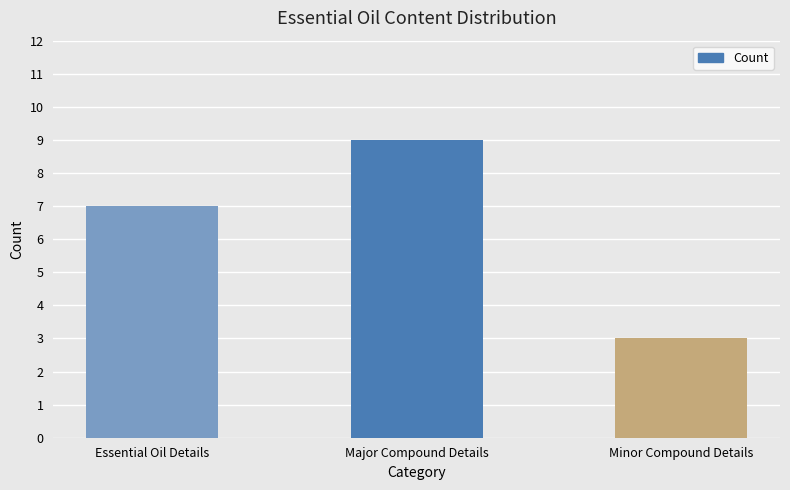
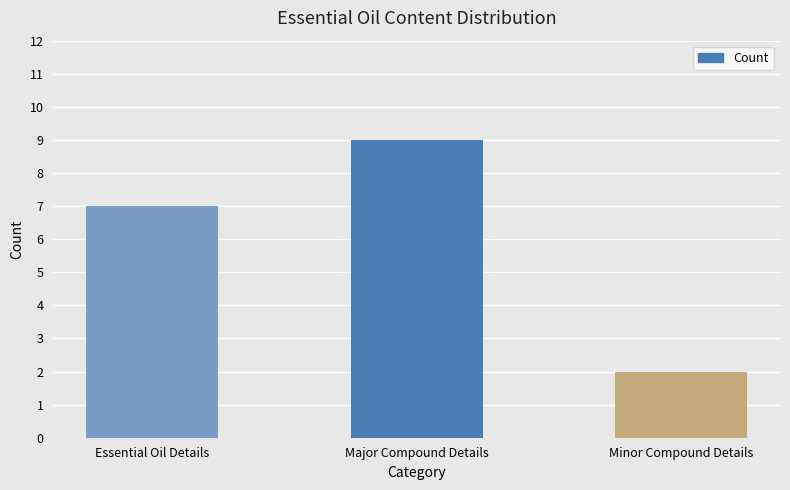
Minor Compound Details: 3 -> 2
